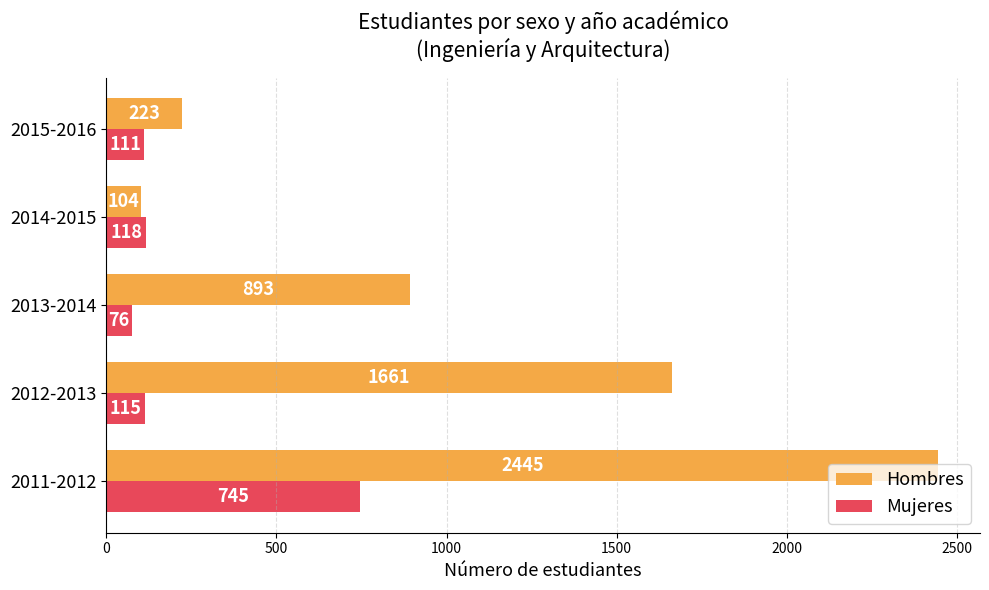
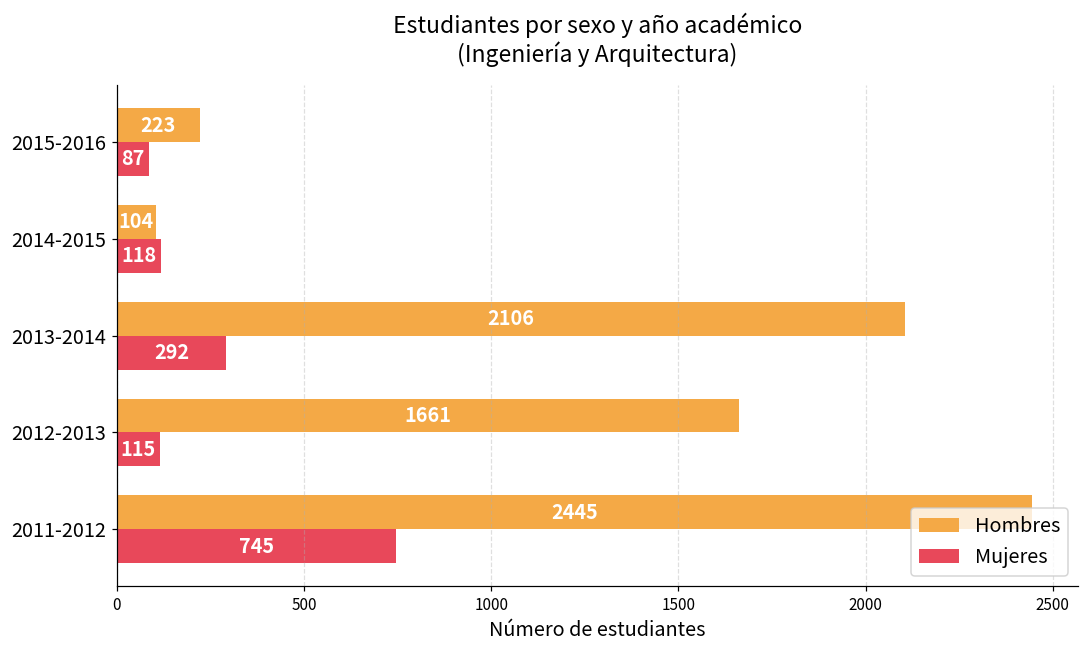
Mujeres, 2015-2016: 111 -> 87
Hombres, 2013-2014: 893 -> 2106
Mujeres, 2013-2014: 76 -> 292
